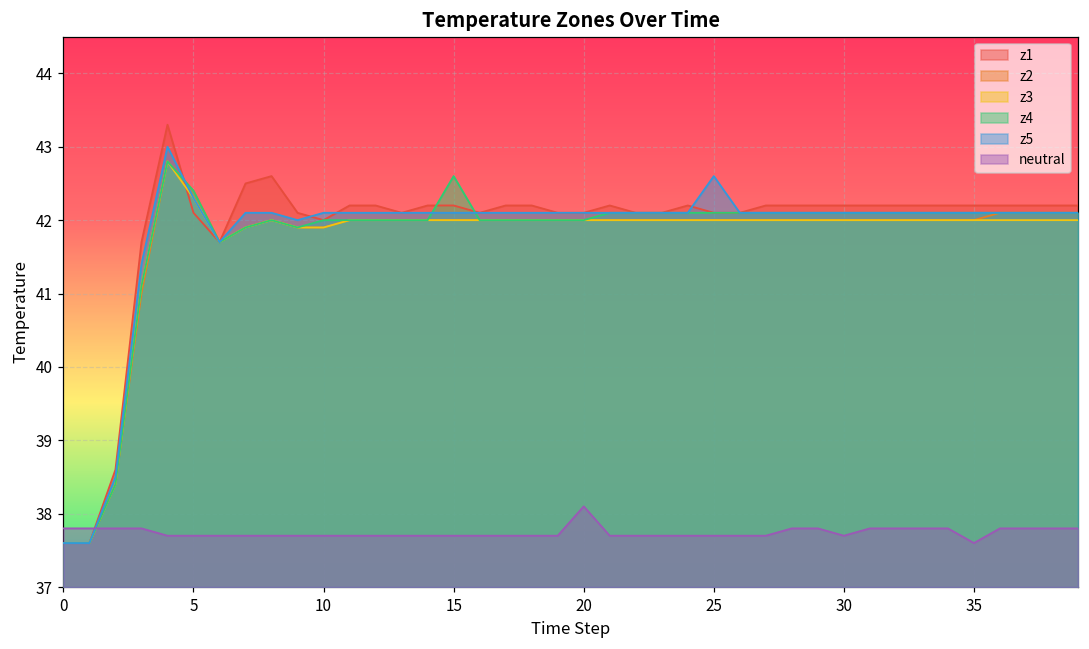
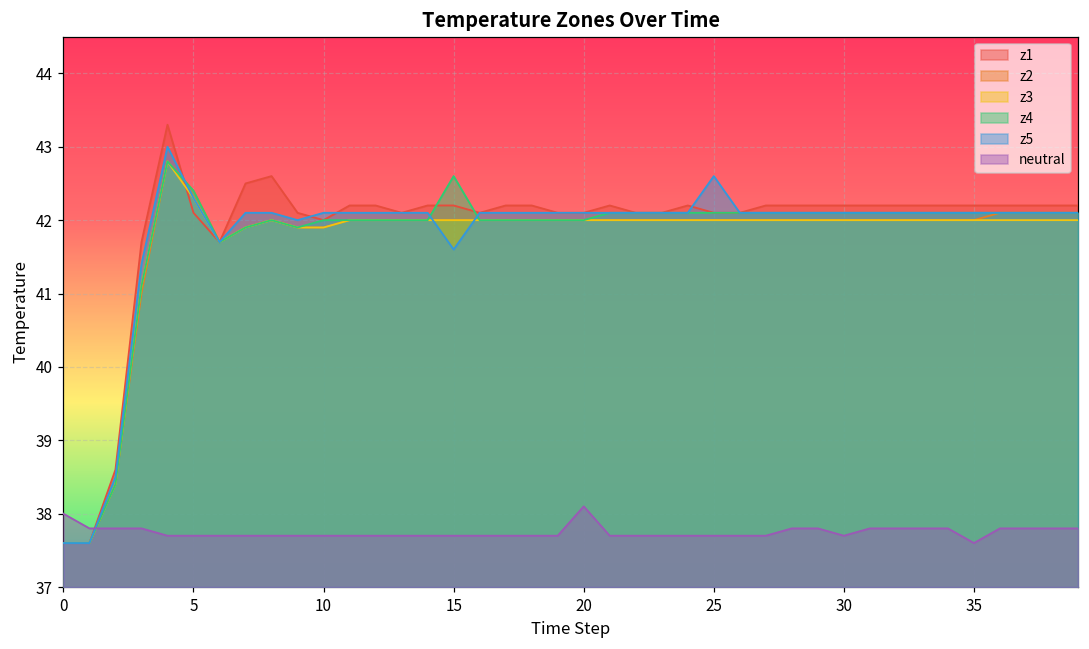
neutral, 0: 37.8 -> 38.0
z5, 15: 42.1 -> 41.6
